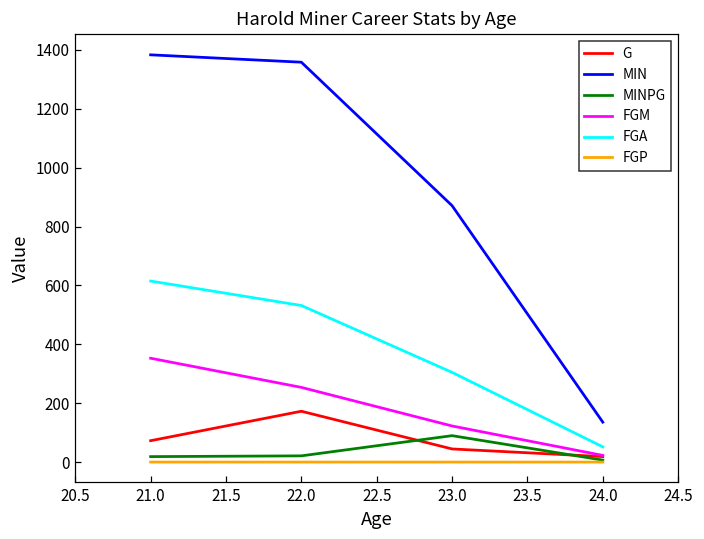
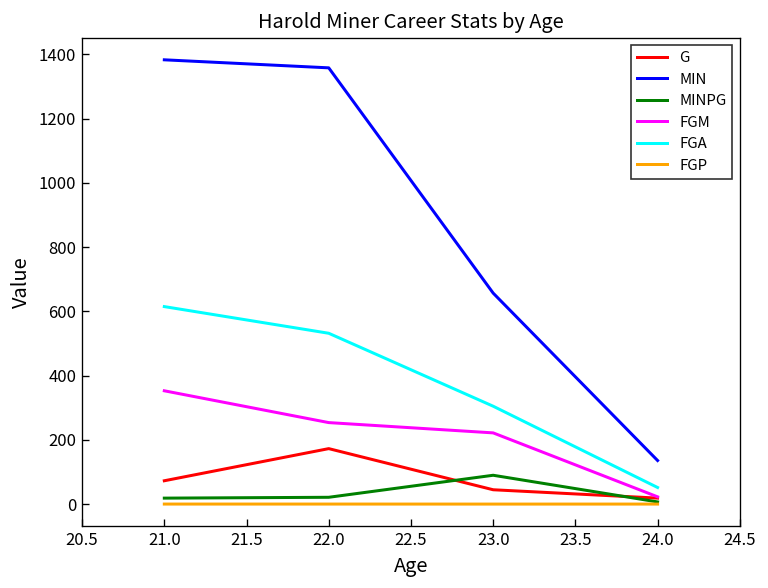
MIN, 23.0: 870 -> 660
FGM, 23.0: 120 -> 220
